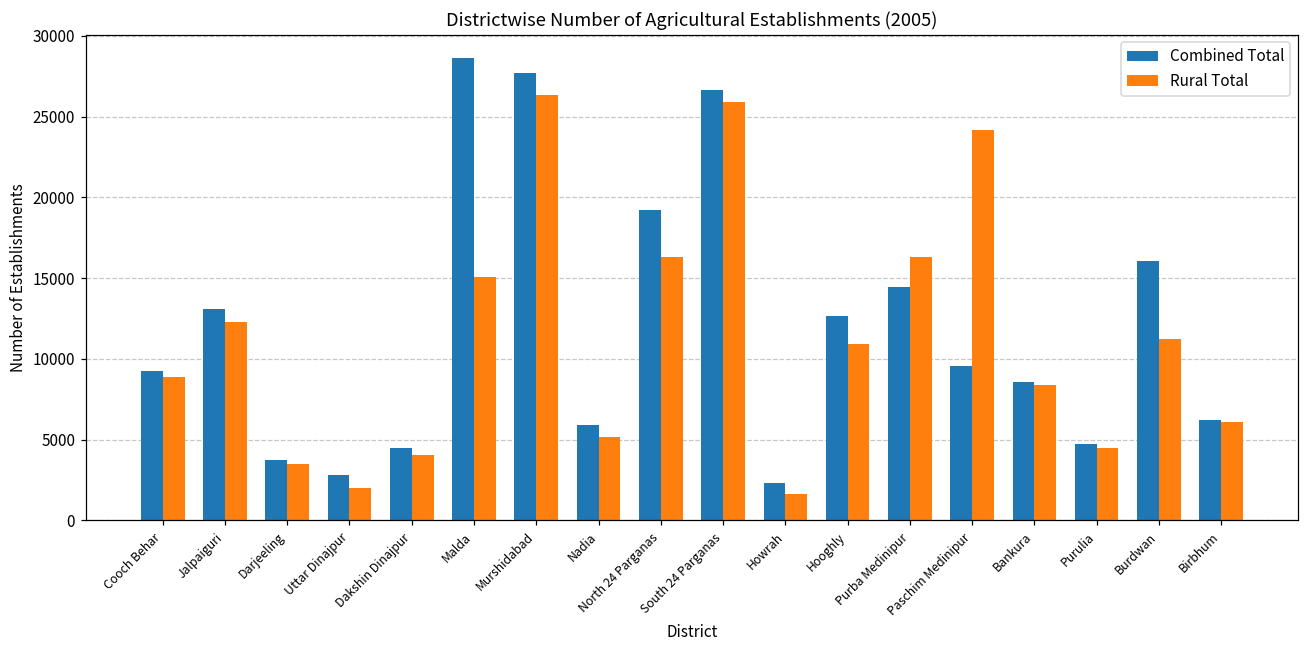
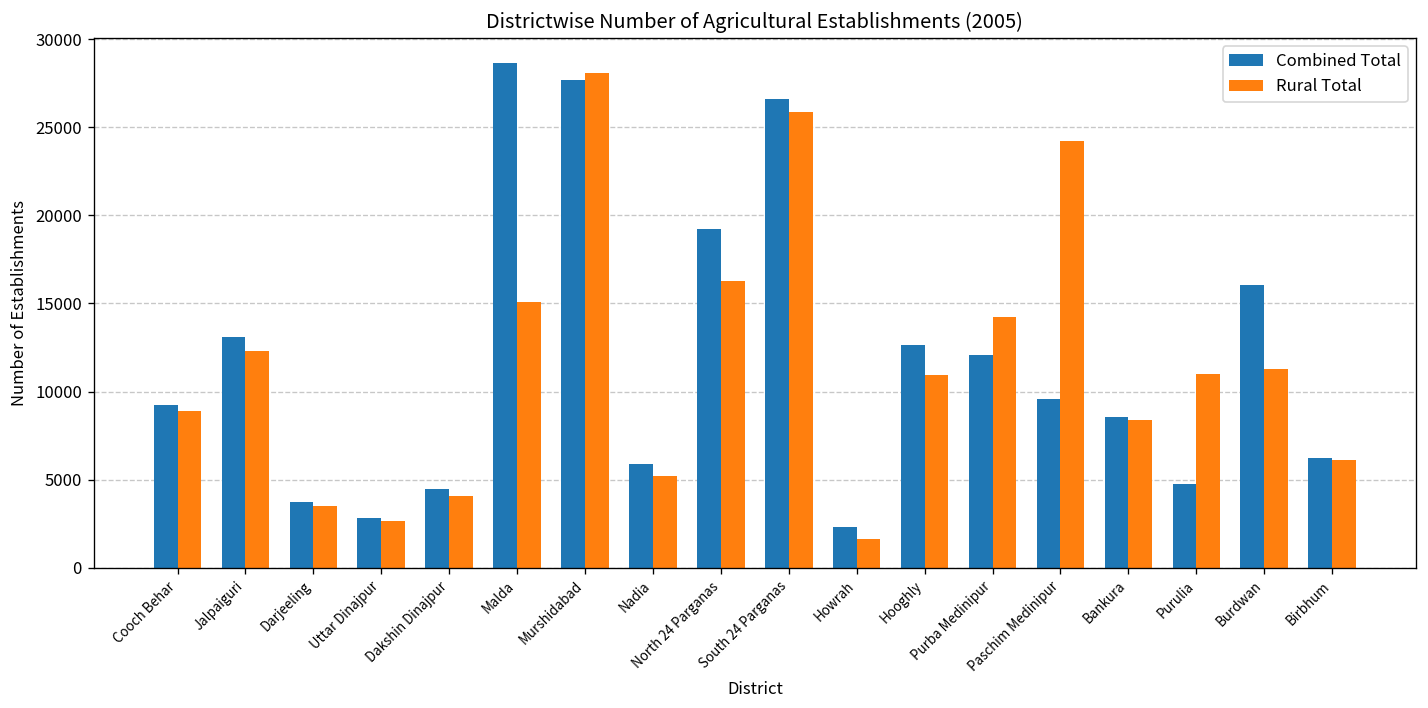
Rural Total, Uttar Dinajpur: 2000 -> 2600
Rural Total, Murshidabad: 26300 -> 28100
Combined Total, Purba Medinipur: 14500 -> 12100
Rural Total, Purba Medinipur: 16300 -> 14200
Rural Total, Purulia: 4500 -> 11000
